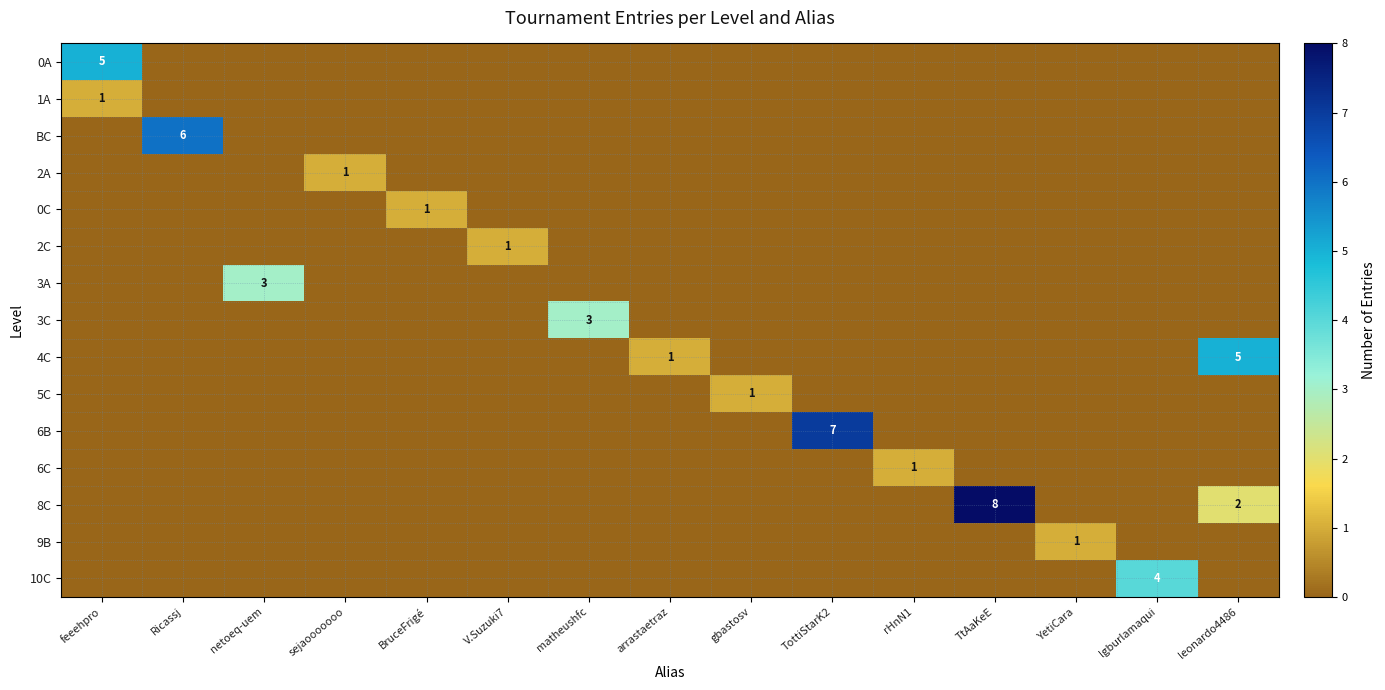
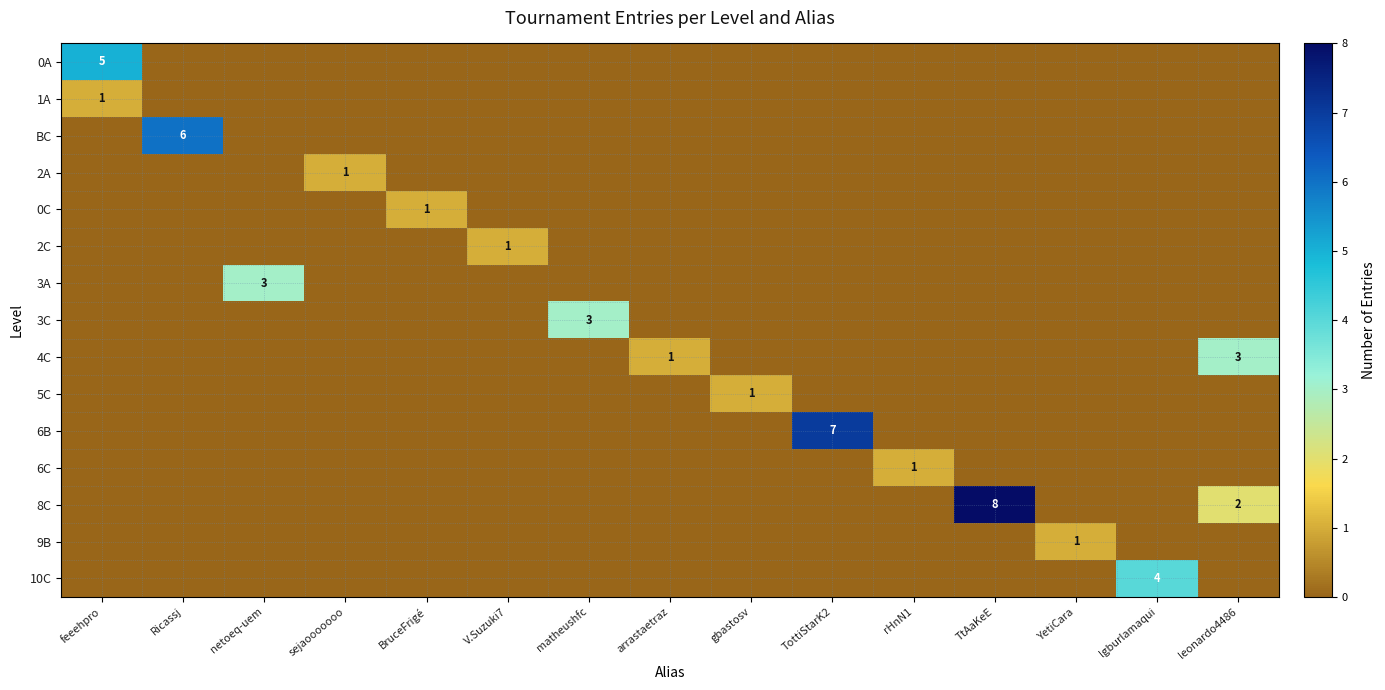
4C, leonardo4486: 5 -> 3
